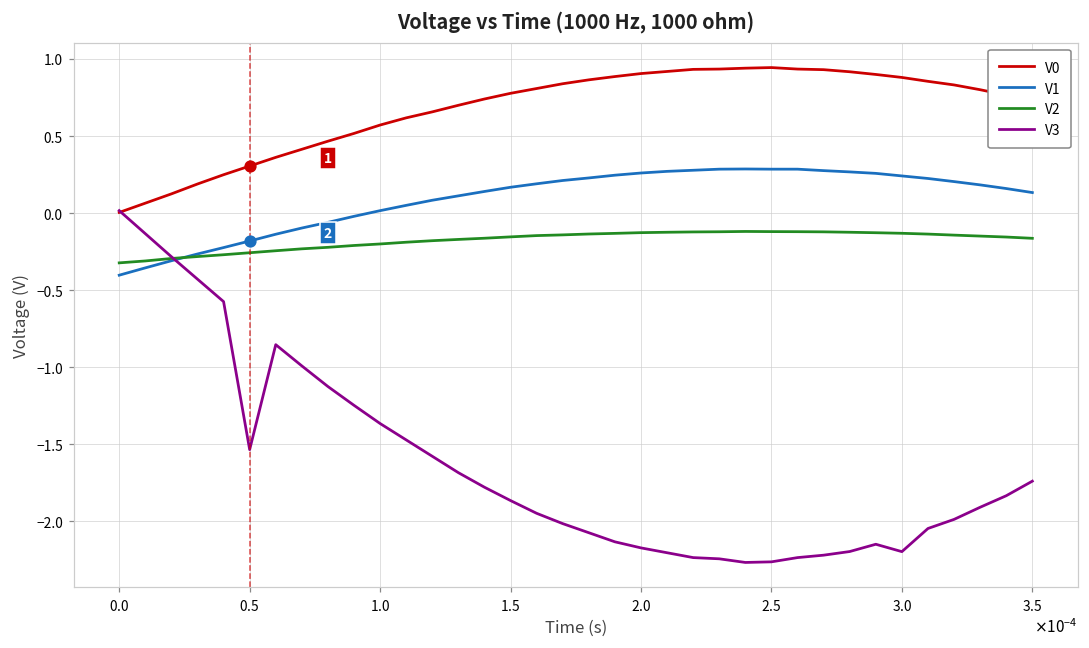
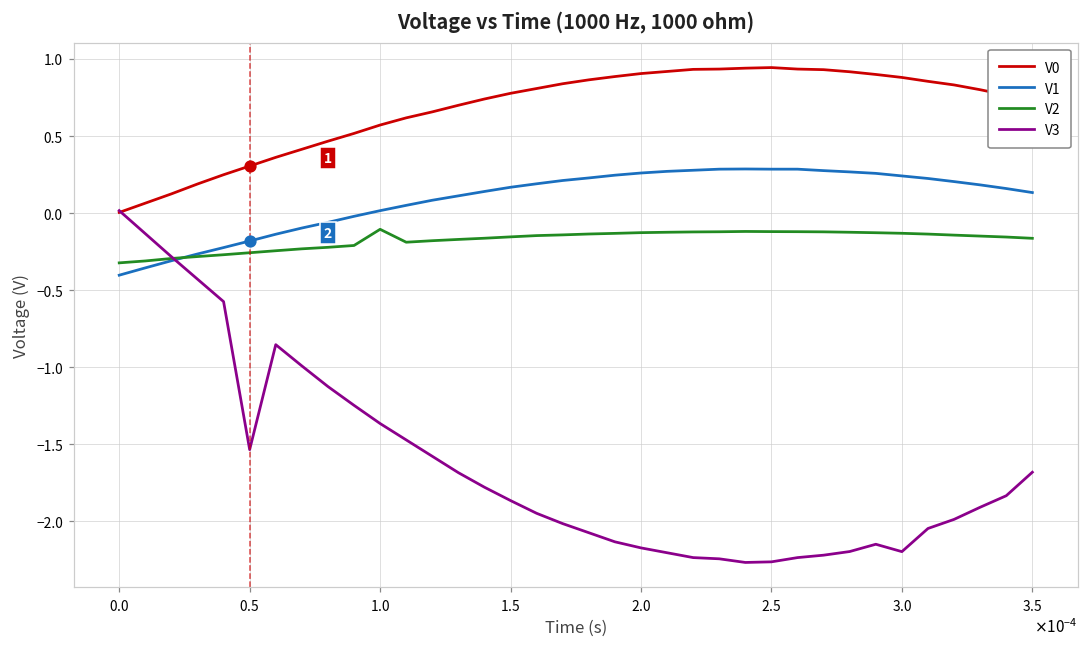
V2, 1.0: -0.20 -> -0.11
V3, 3.5: -1.74 -> -1.68
